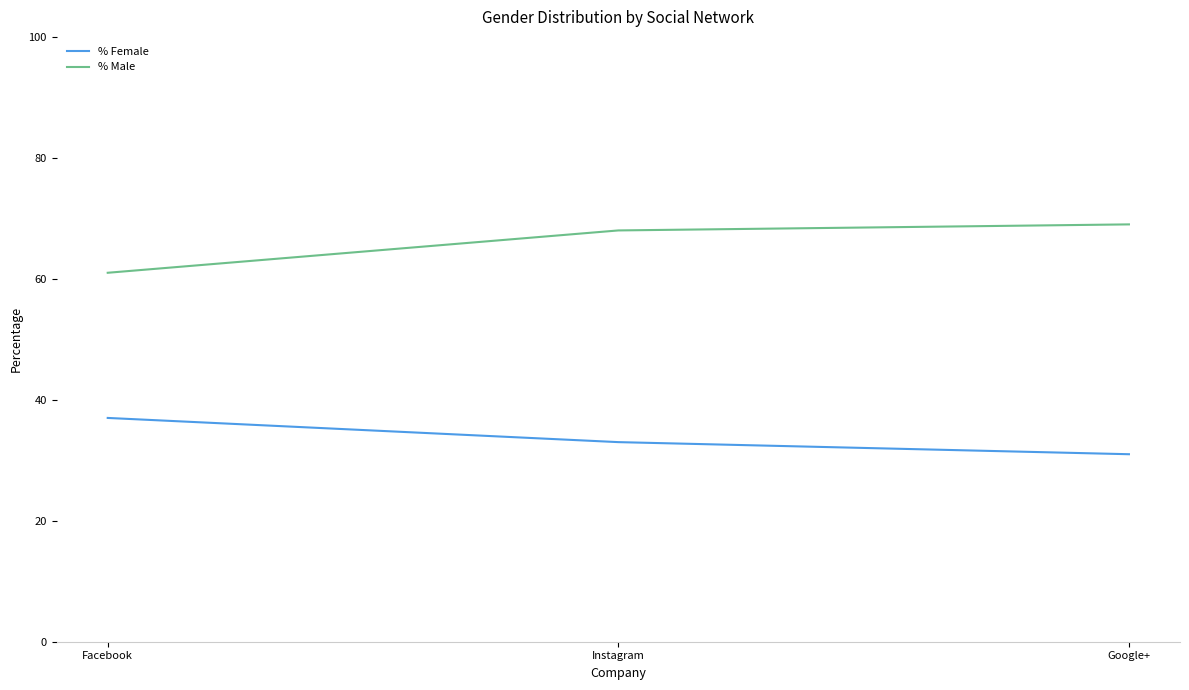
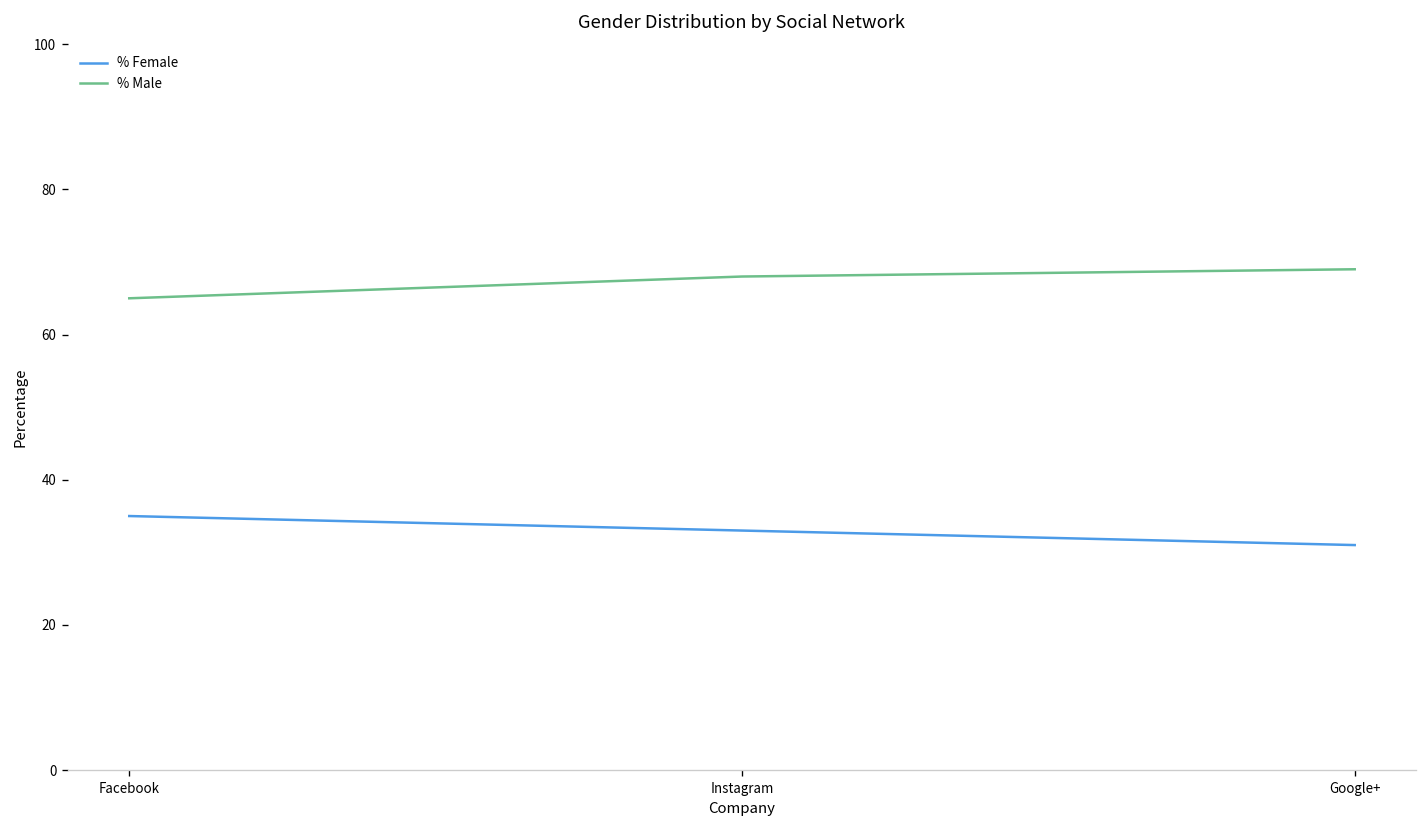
% Female, Facebook: 37 -> 35
% Male, Facebook: 61 -> 65
